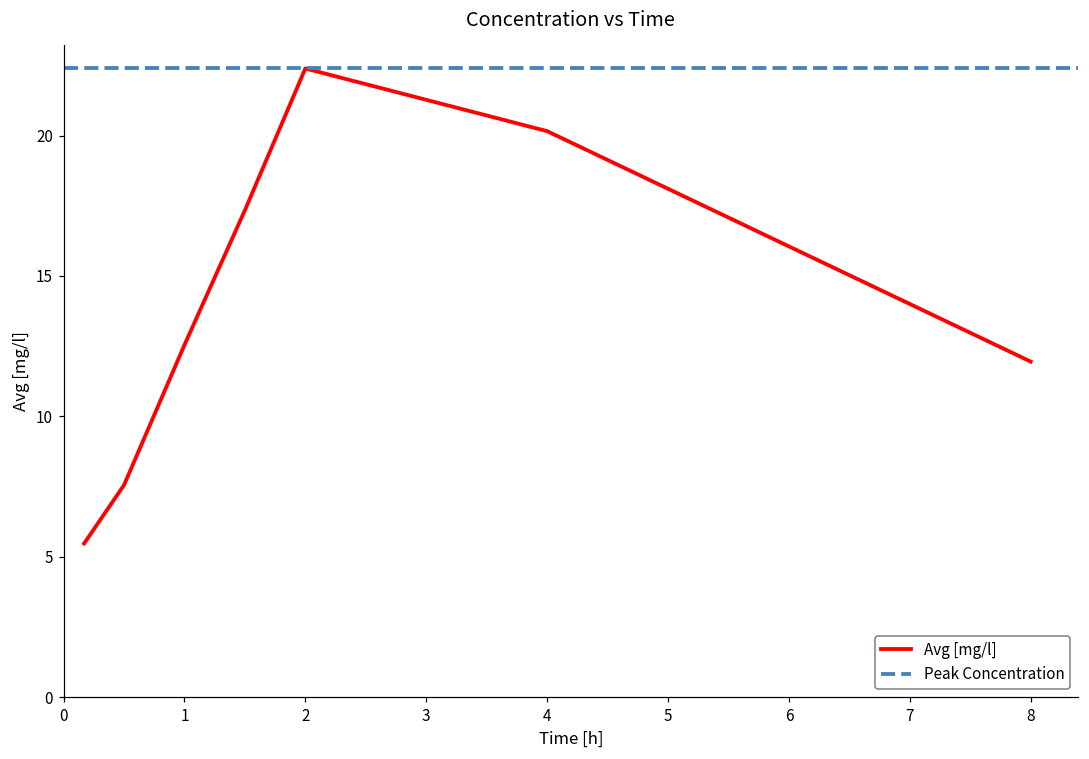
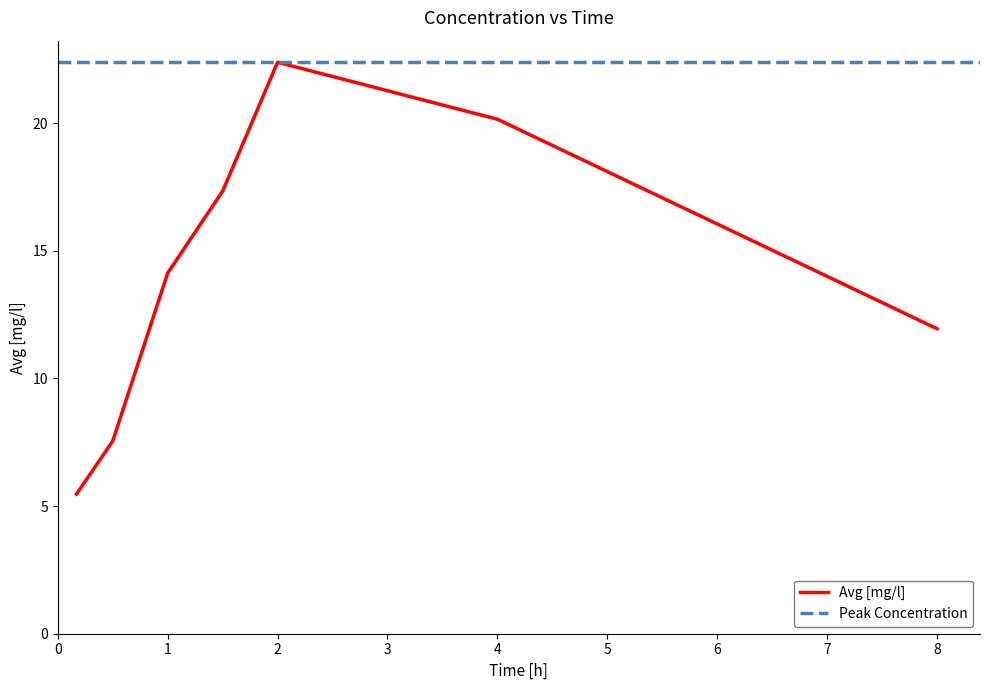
1: 12.5 -> 14.1
